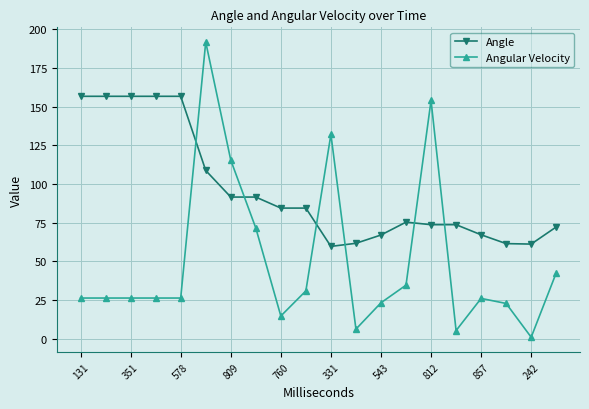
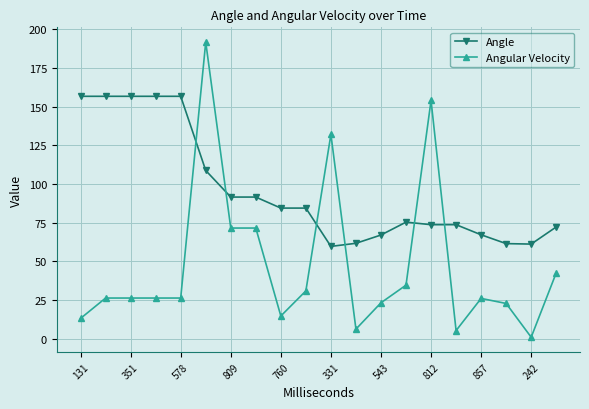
Angular Velocity, 131: 26 -> 13
Angular Velocity, 809: 115 -> 72
